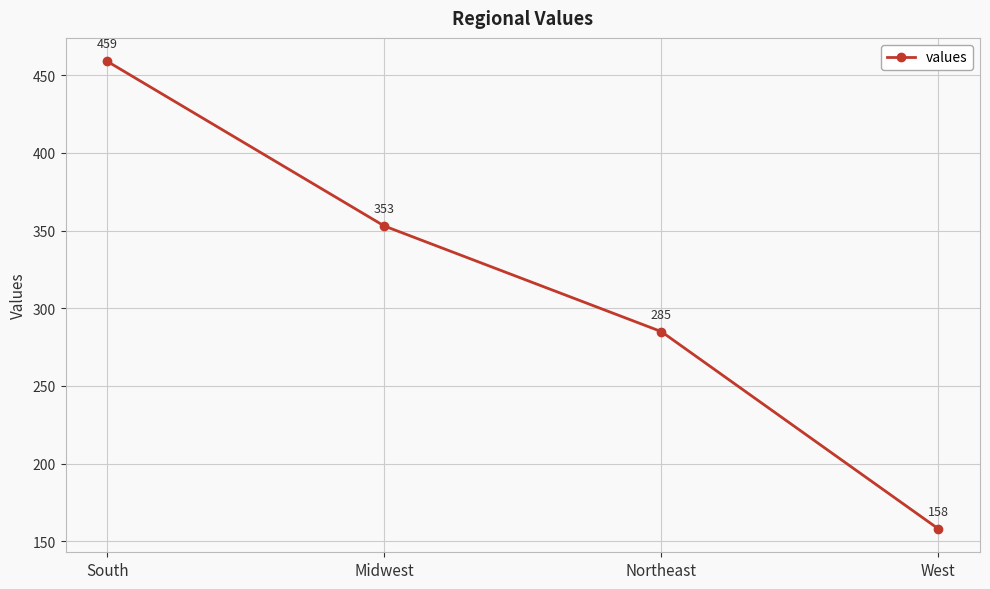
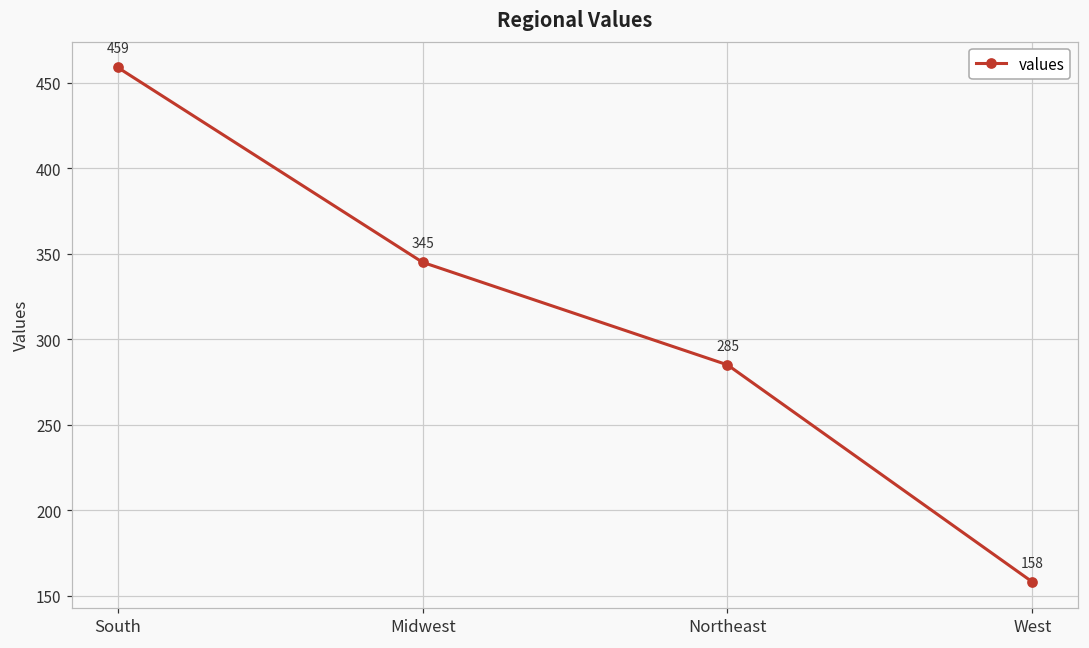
Midwest: 353 -> 345
